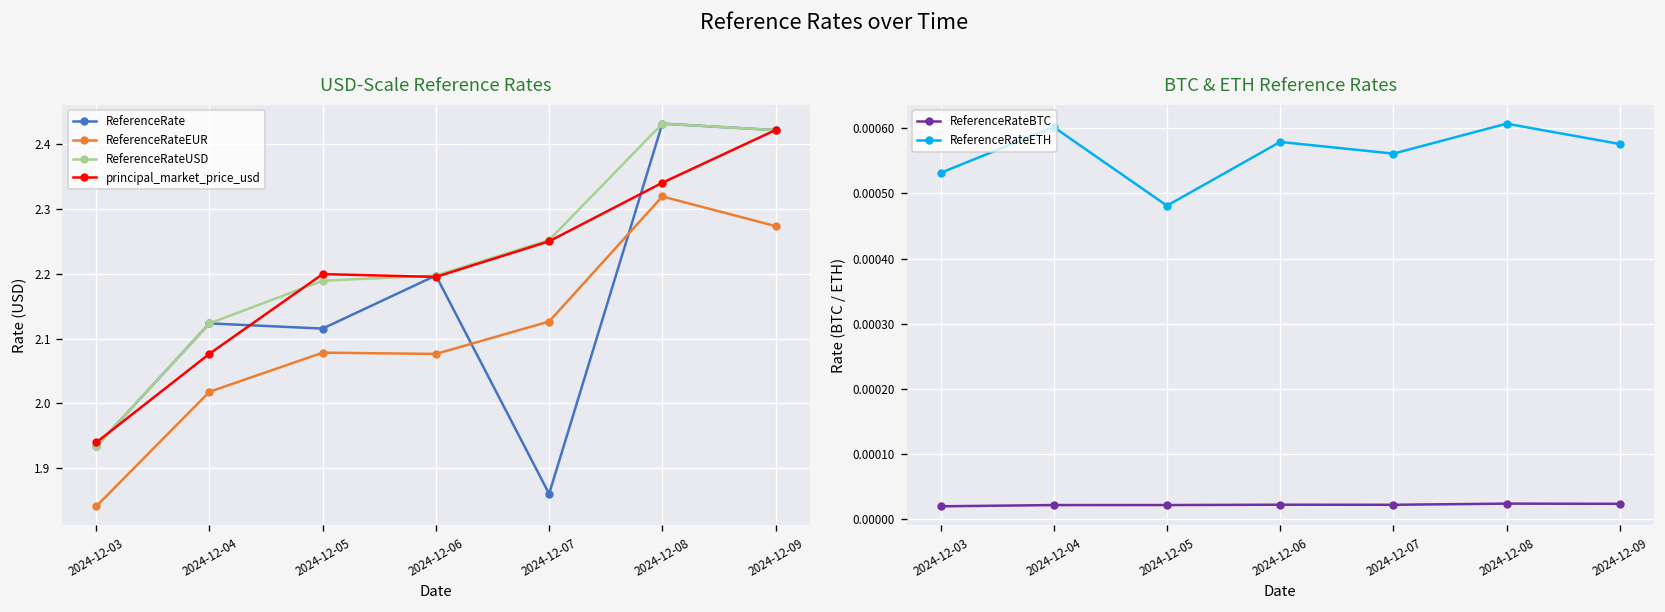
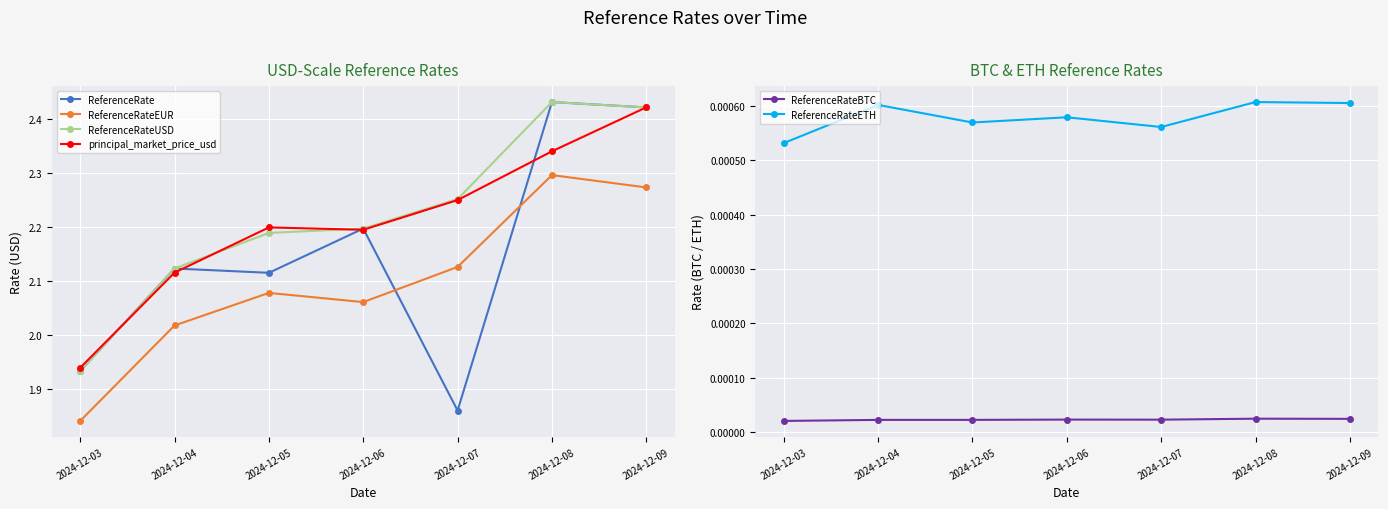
USD-Scale Reference Rates, principal_market_price_usd, 2024-12-04: 2.08 -> 2.12
USD-Scale Reference Rates, ReferenceRateEUR, 2024-12-06: 2.08 -> 2.06
USD-Scale Reference Rates, ReferenceRateEUR, 2024-12-08: 2.32 -> 2.30
BTC & ETH Reference Rates, ReferenceRateETH, 2024-12-05: 0.00048 -> 0.00057
BTC & ETH Reference Rates, ReferenceRateETH, 2024-12-09: 0.00058 -> 0.00061
